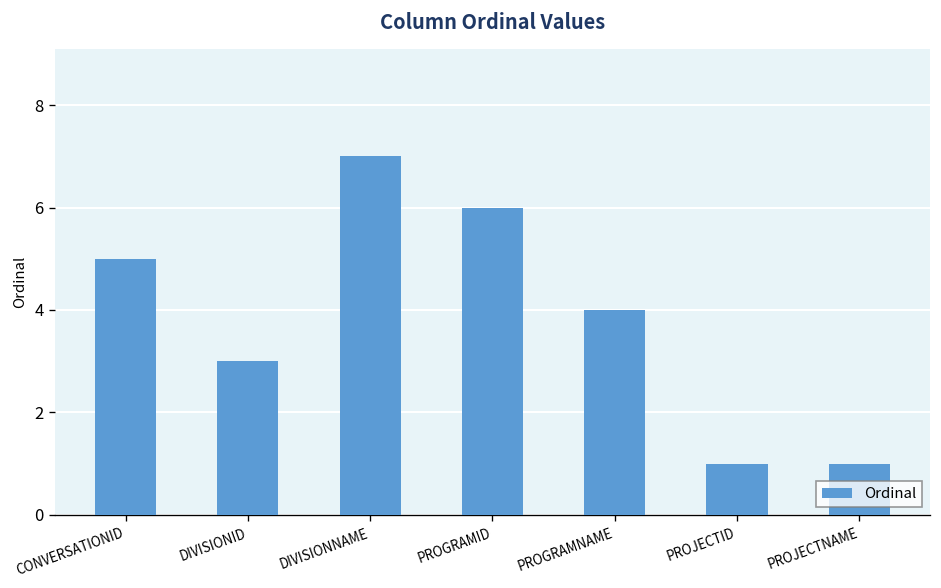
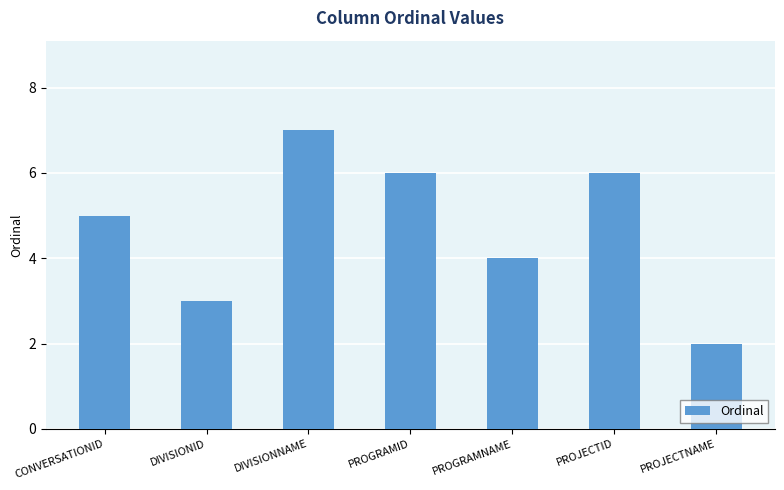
PROJECTID: 1 -> 6
PROJECTNAME: 1 -> 2
